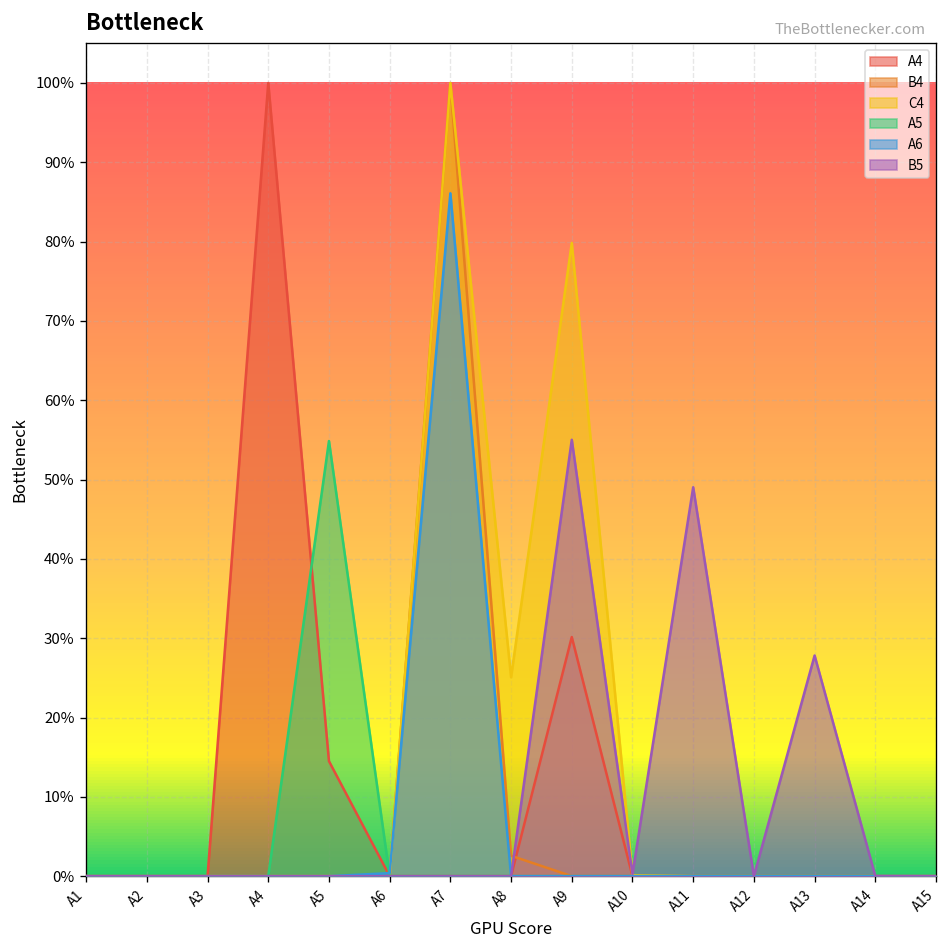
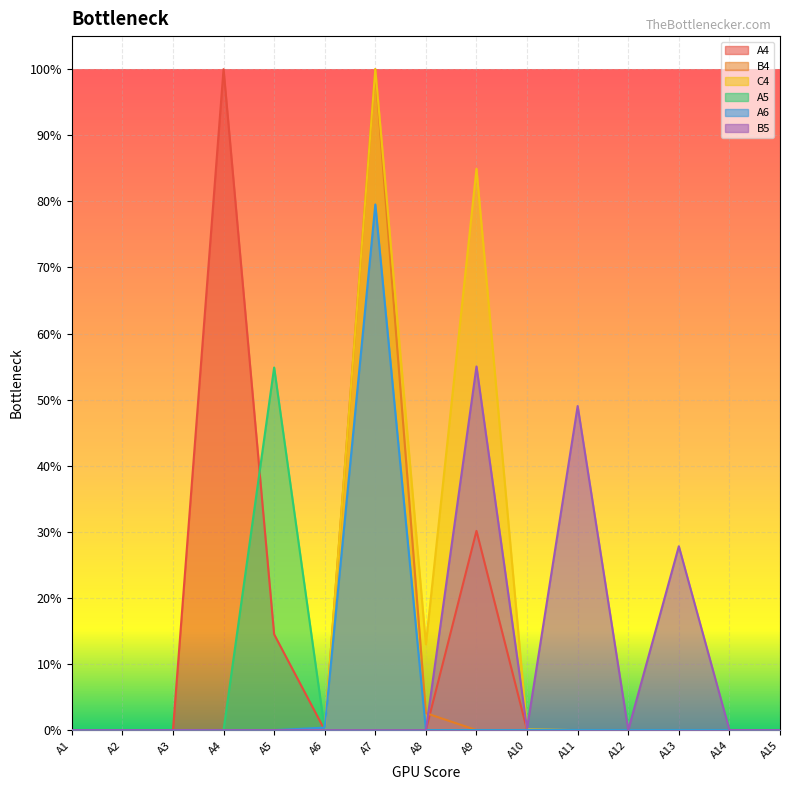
A6, A7: 86% -> 80%
C4, A8: 25% -> 13%
C4, A9: 80% -> 85%
